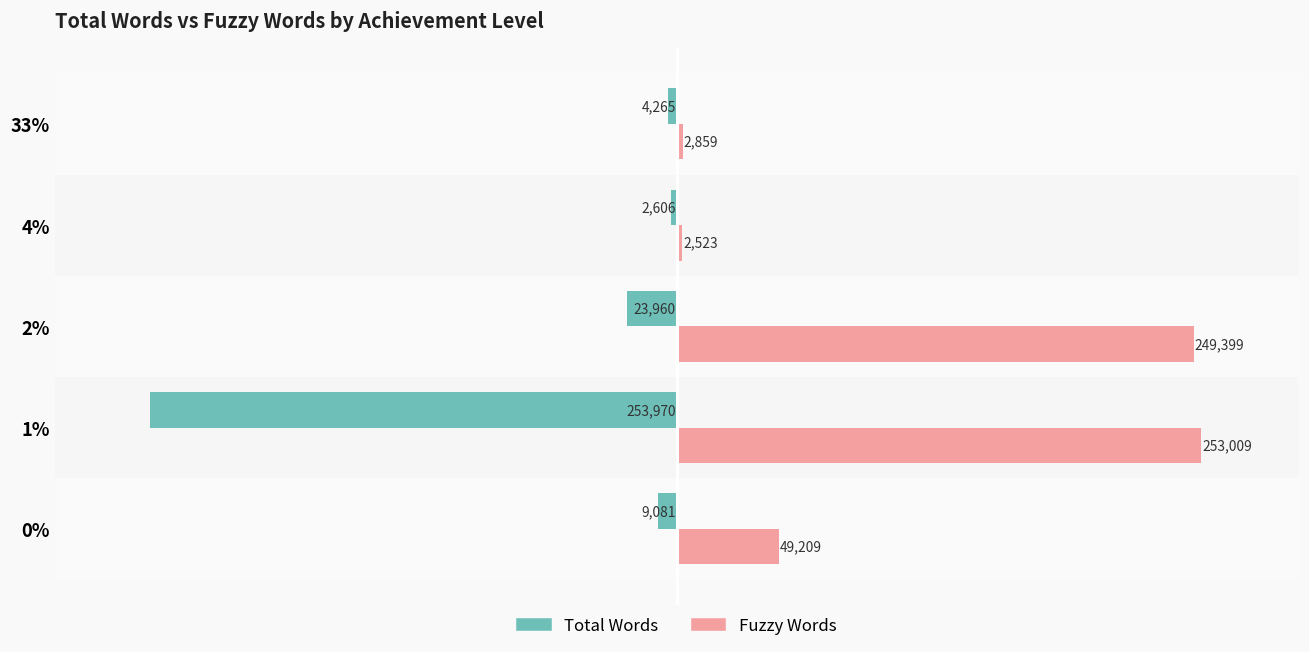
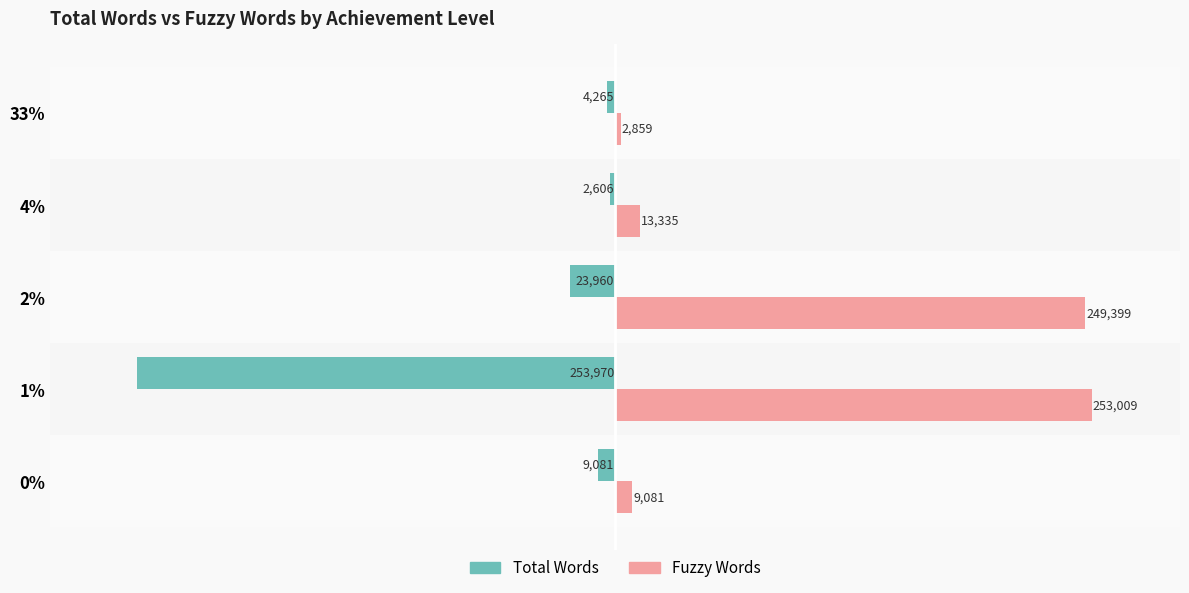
Fuzzy Words, 4%: 2,523 -> 13,335
Fuzzy Words, 0%: 49,209 -> 9,081
